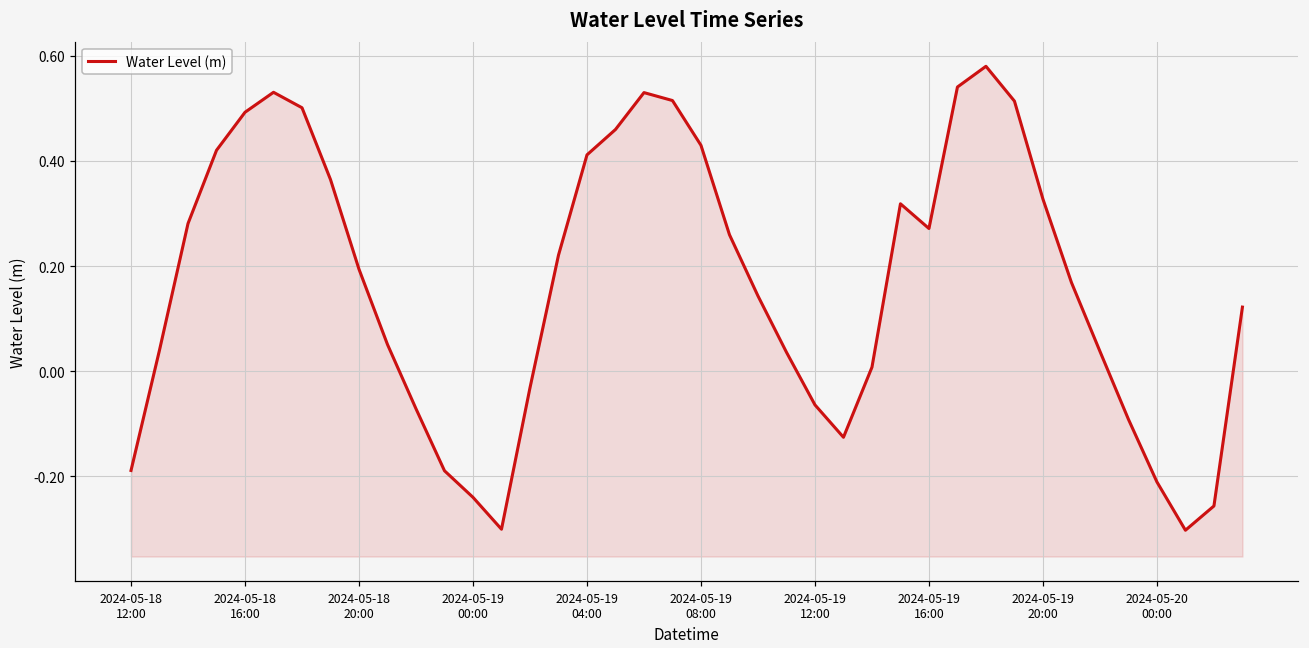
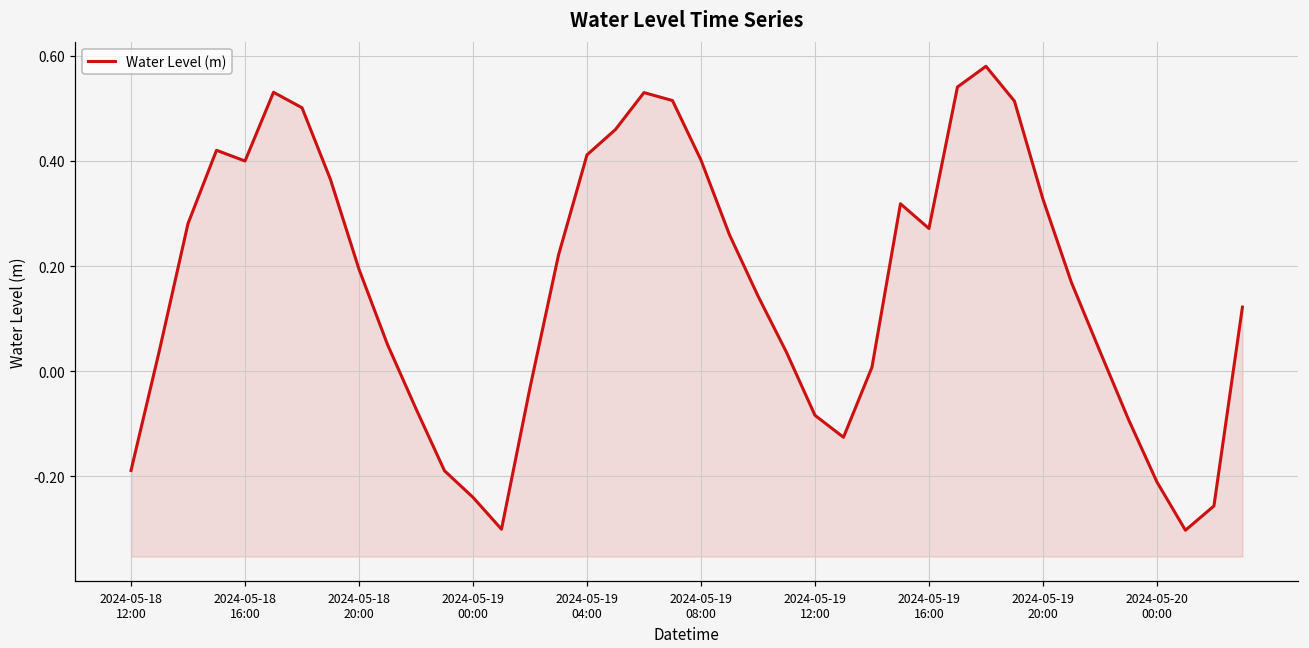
2024-05-18 16:00: 0.49 -> 0.40
2024-05-19 08:00: 0.43 -> 0.40
2024-05-19 12:00: -0.06 -> -0.08
